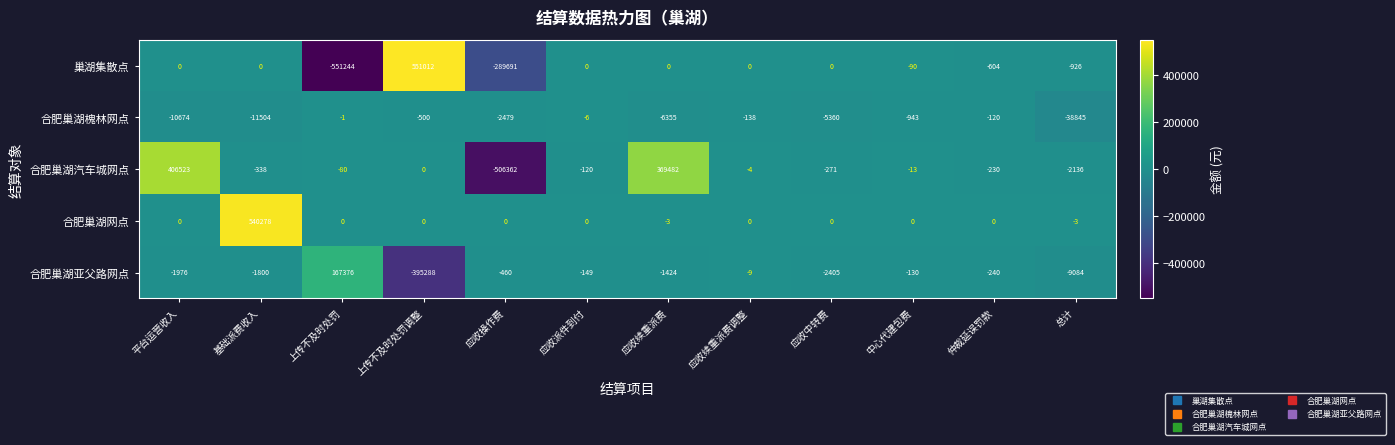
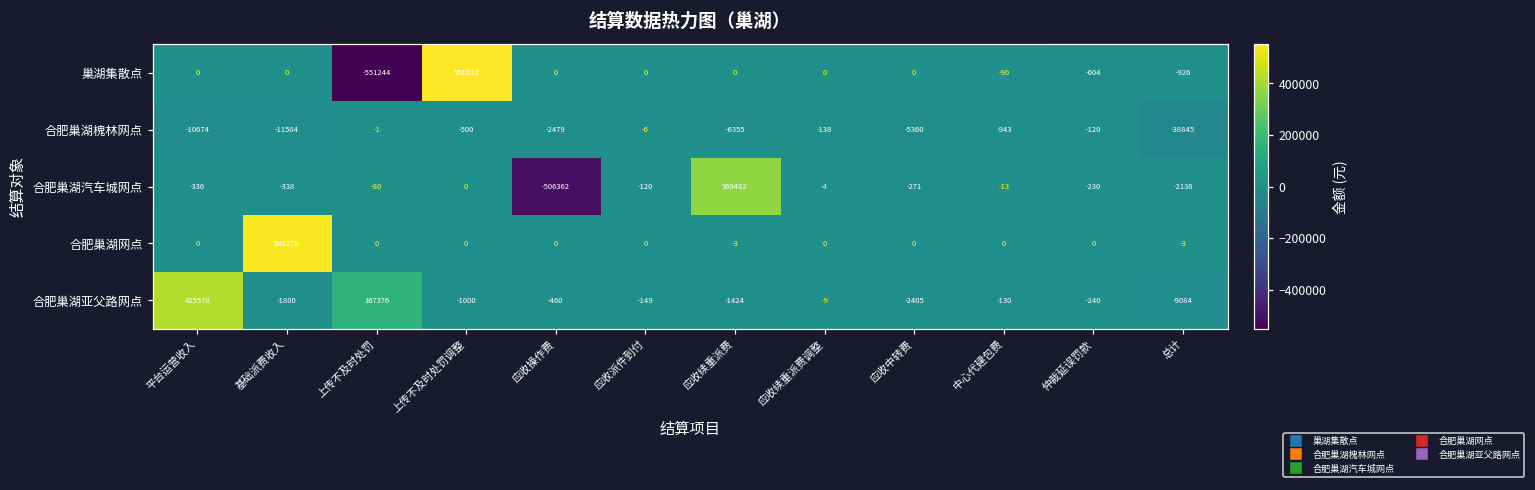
巢湖集散点, 应收操作费: -289691 -> 0
合肥巢湖汽车城网点, 平台运营收入: 406523 -> -336
合肥巢湖亚父路网点, 平台运营收入: -1976 -> 425578
合肥巢湖亚父路网点, 上传不及时处罚调整: -395288 -> -1000
